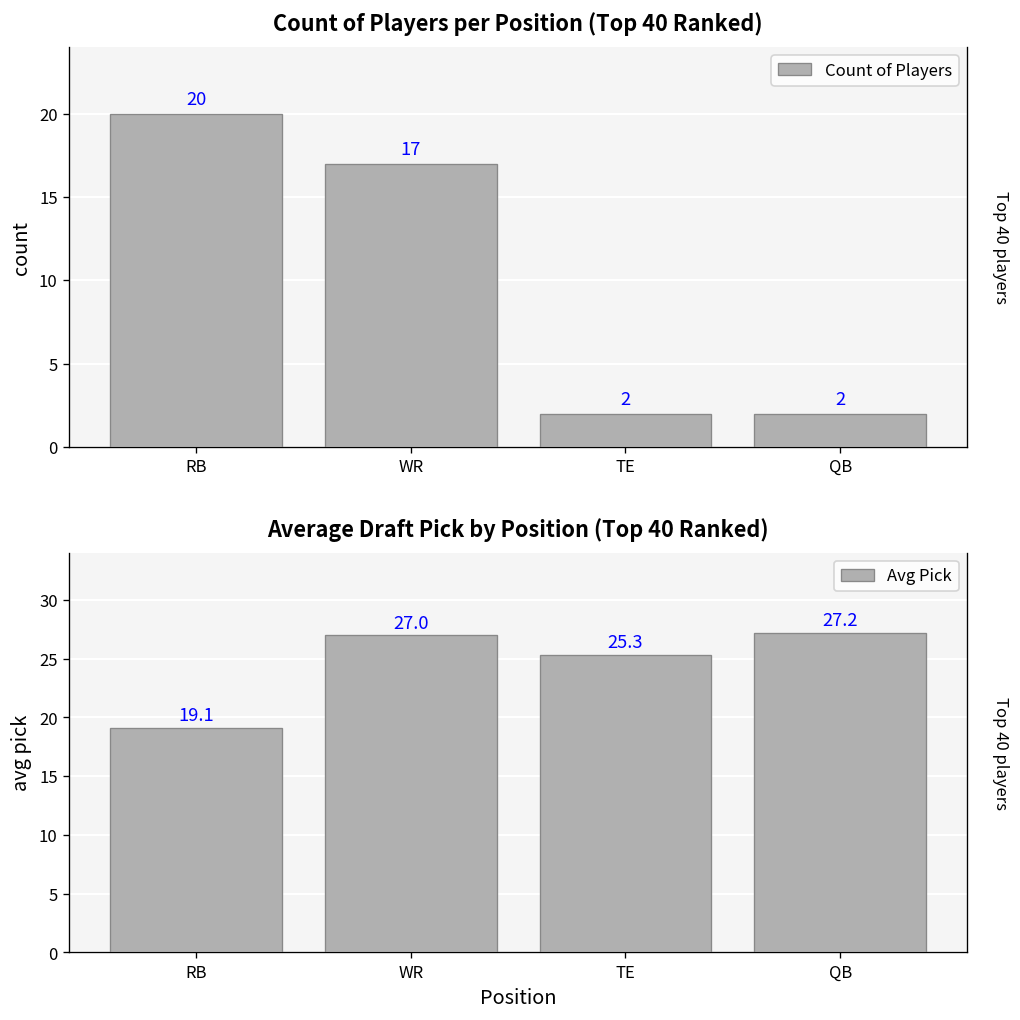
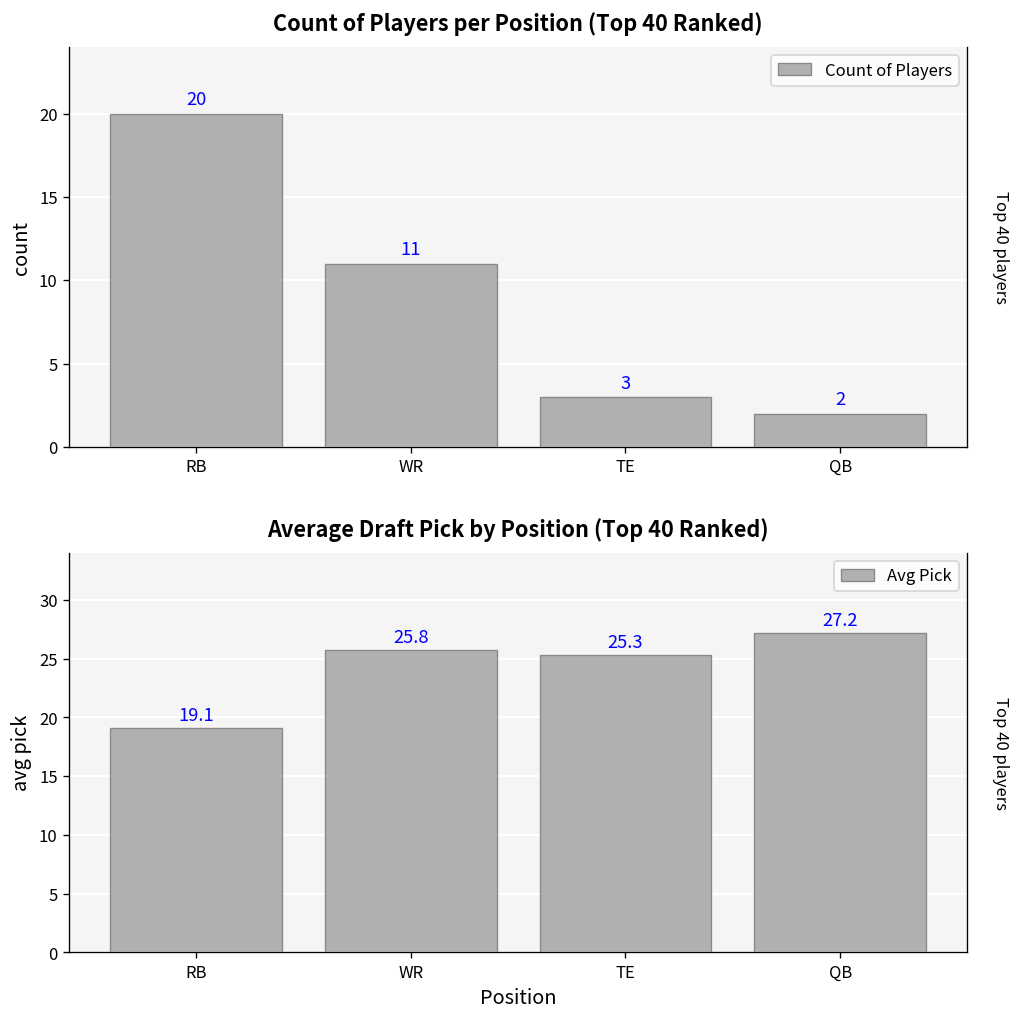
Count of Players per Position (Top 40 Ranked), WR: 17 -> 11
Count of Players per Position (Top 40 Ranked), TE: 2 -> 3
Average Draft Pick by Position (Top 40 Ranked), WR: 27.0 -> 25.8
